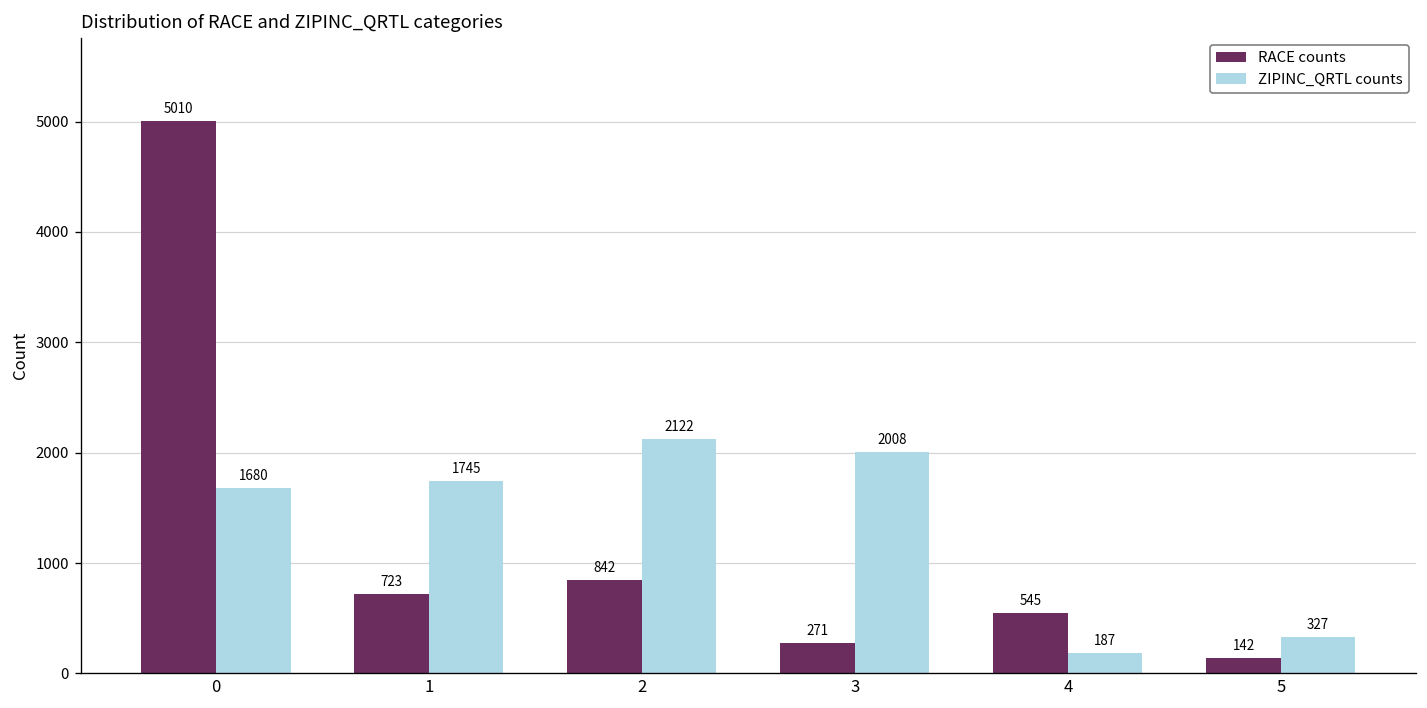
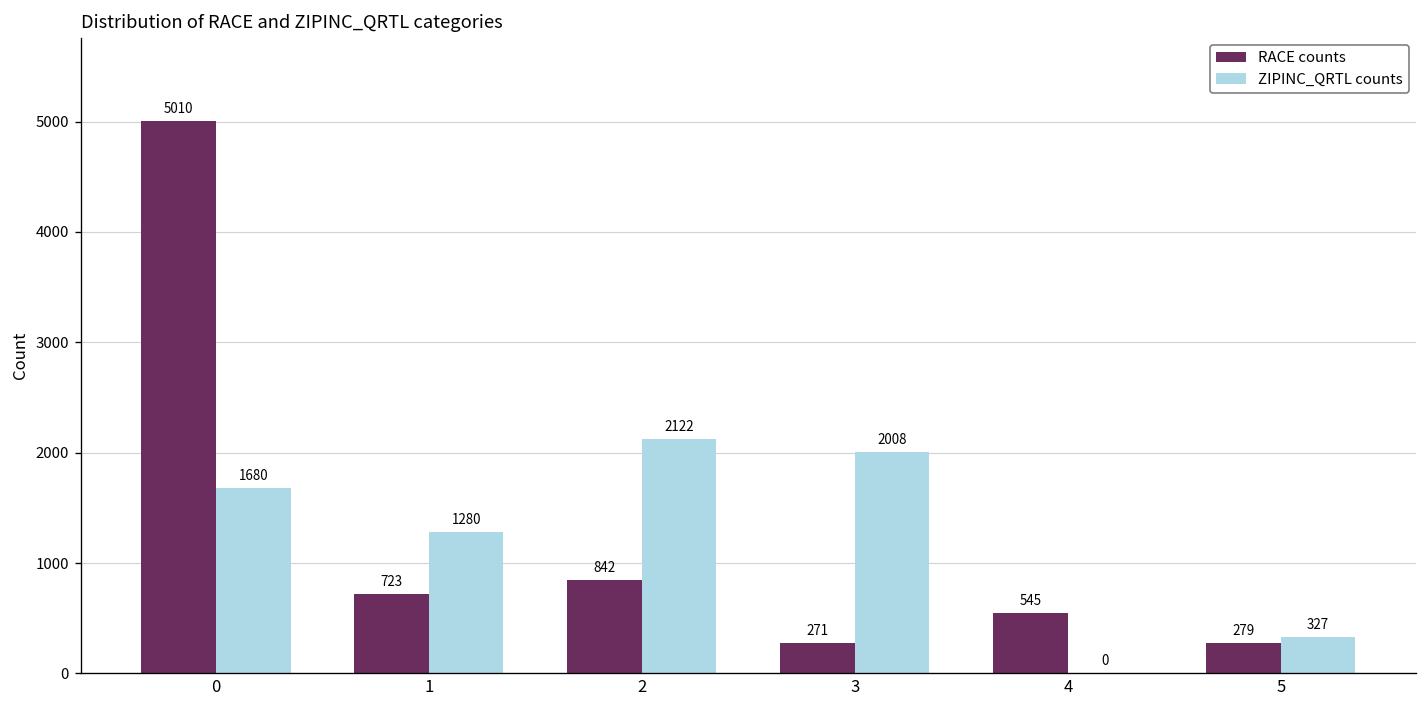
ZIPINC_QRTL counts, 1: 1745 -> 1280
ZIPINC_QRTL counts, 4: 187 -> 0
RACE counts, 5: 142 -> 279
